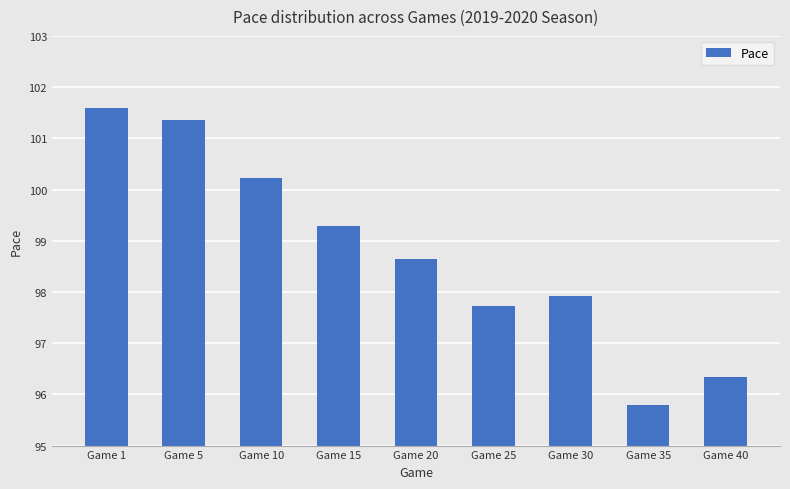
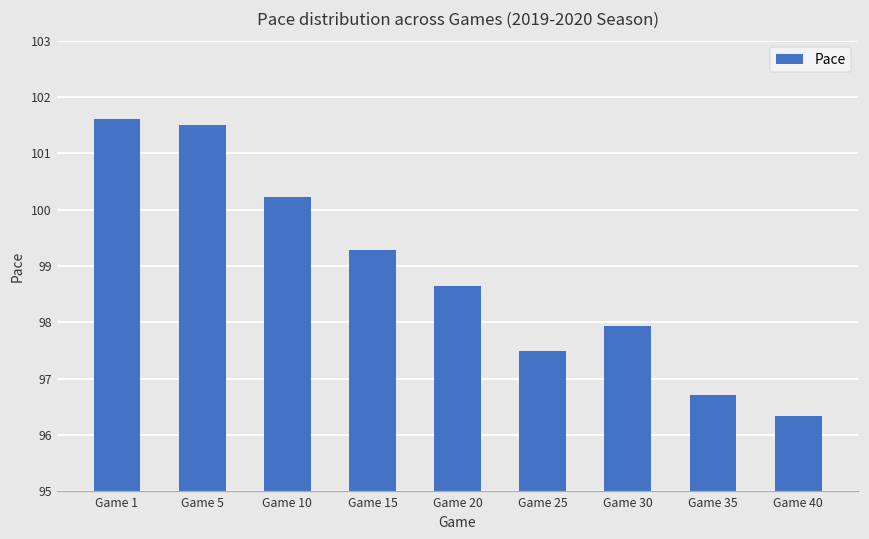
Game 5: 101.4 -> 101.5
Game 25: 97.7 -> 97.5
Game 35: 95.8 -> 96.7
